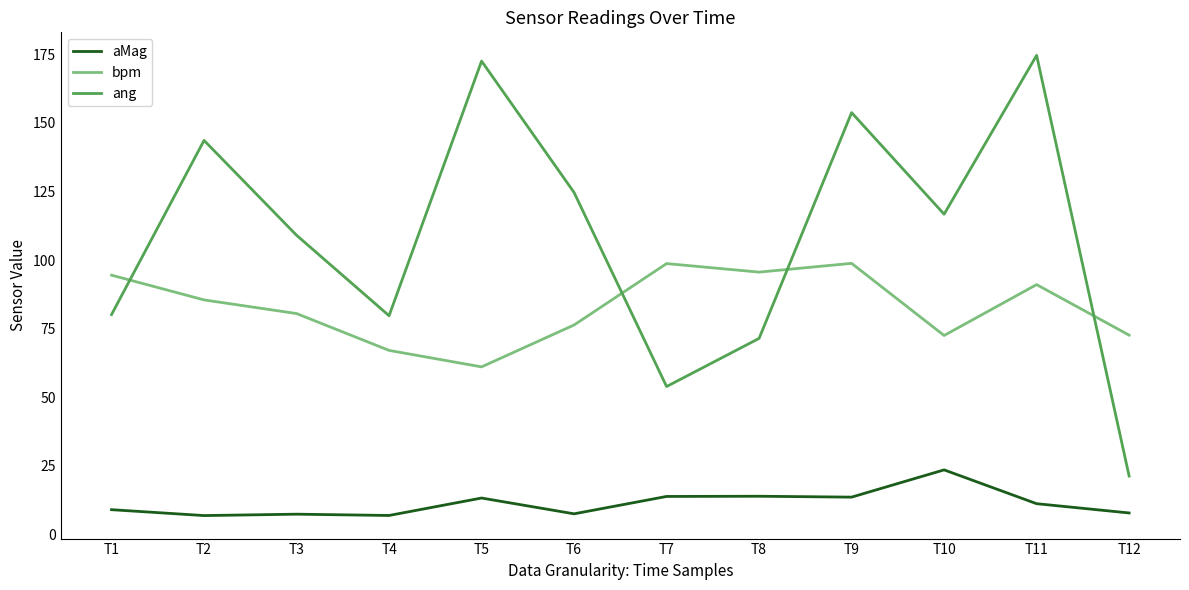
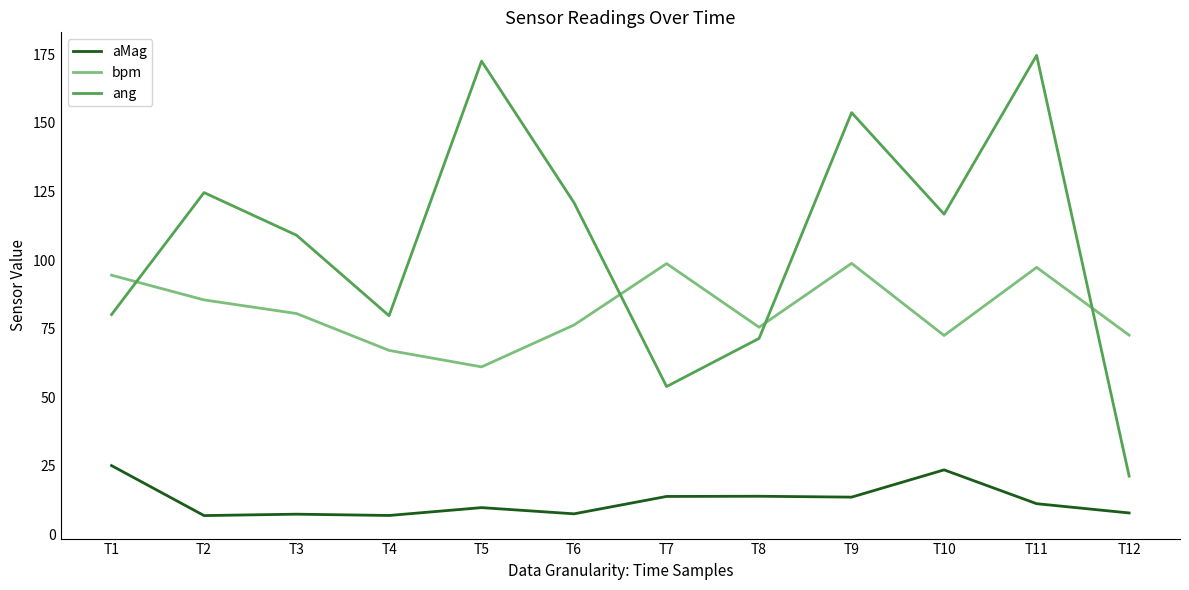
aMag, T1: 9 -> 25
ang, T2: 144 -> 125
aMag, T5: 13 -> 10
ang, T6: 125 -> 121
bpm, T8: 96 -> 76
bpm, T11: 91 -> 97
